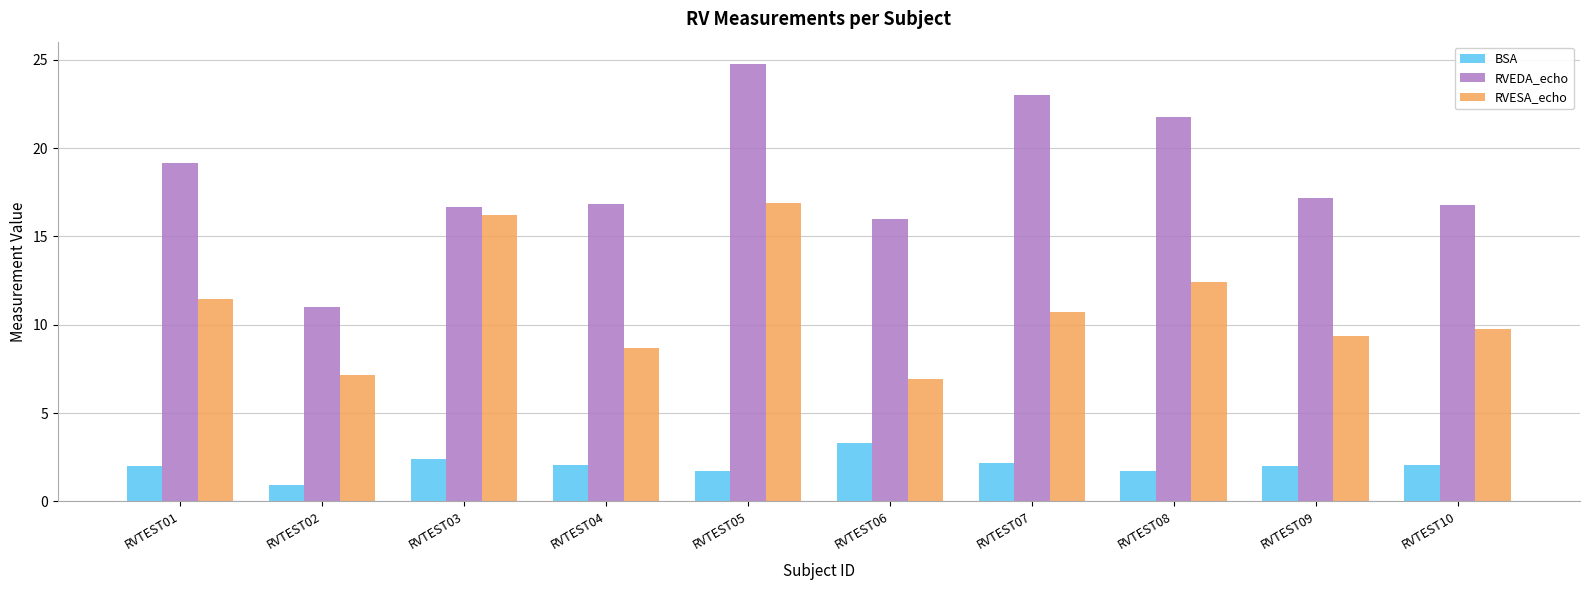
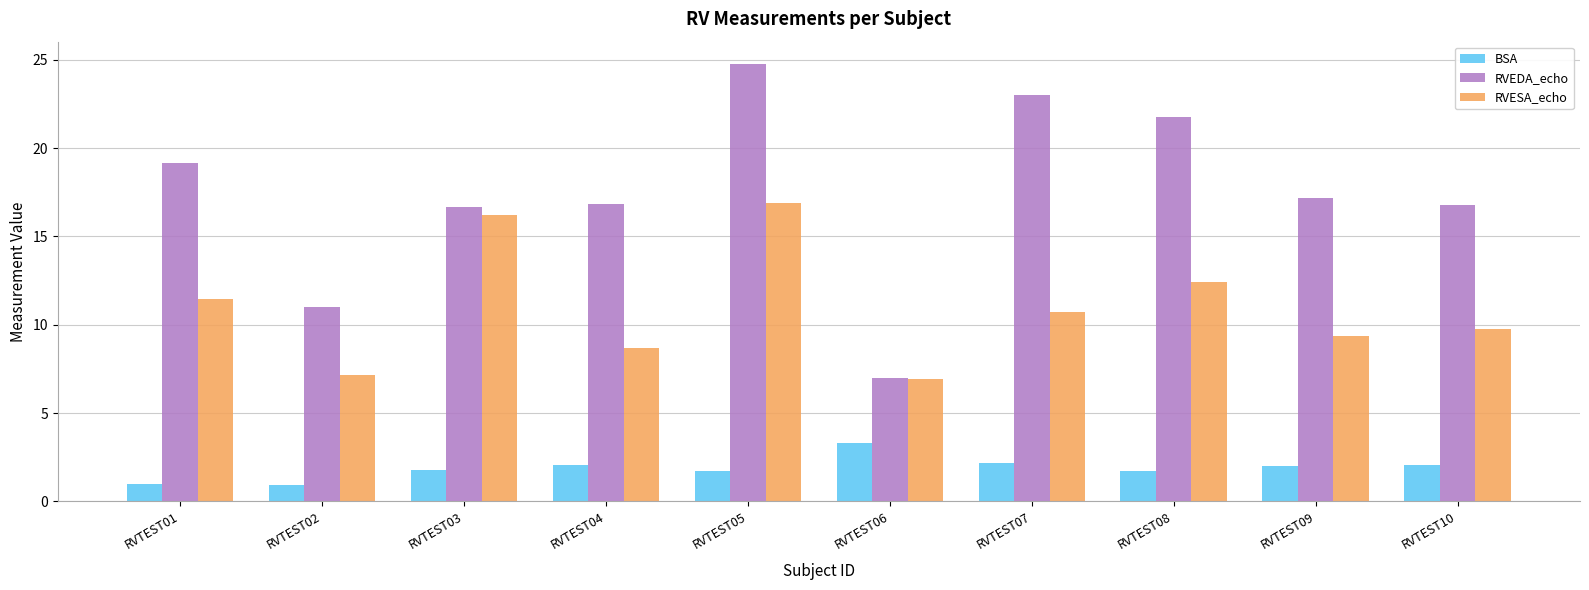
BSA, RVTEST01: 2.0 -> 1.0
BSA, RVTEST03: 2.4 -> 1.8
RVEDA_echo, RVTEST06: 16.0 -> 7.0
